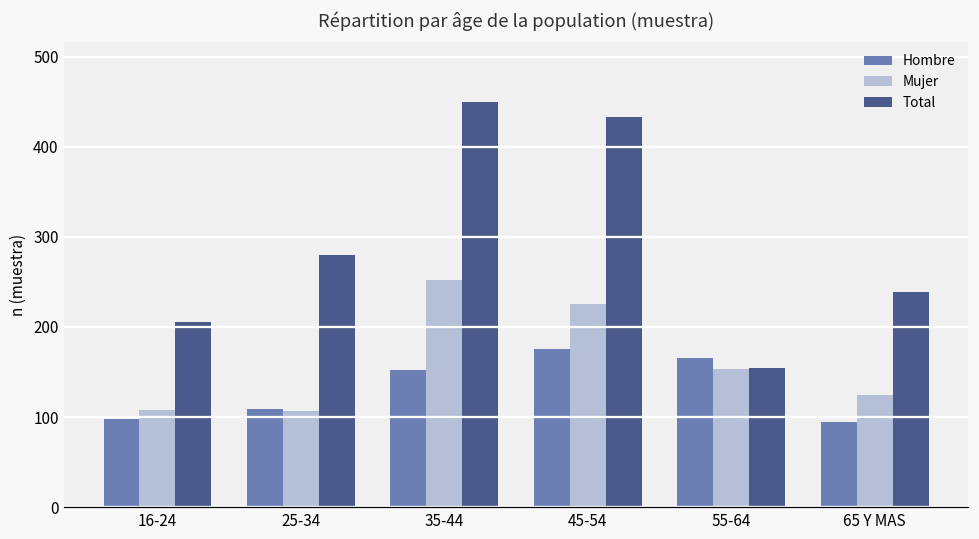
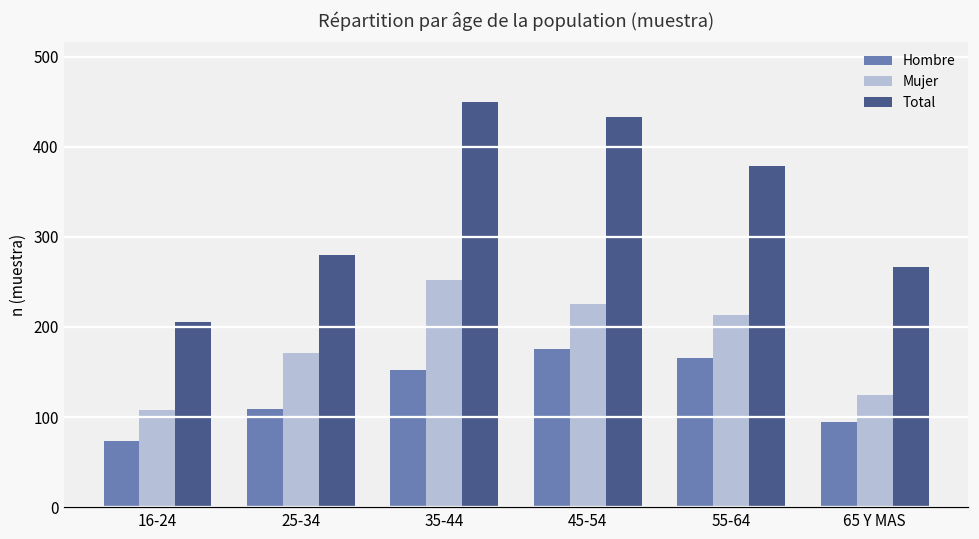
Hombre, 16-24: 100 -> 70
Mujer, 25-34: 110 -> 170
Mujer, 55-64: 150 -> 210
Total, 55-64: 150 -> 380
Total, 65 Y MAS: 240 -> 270
